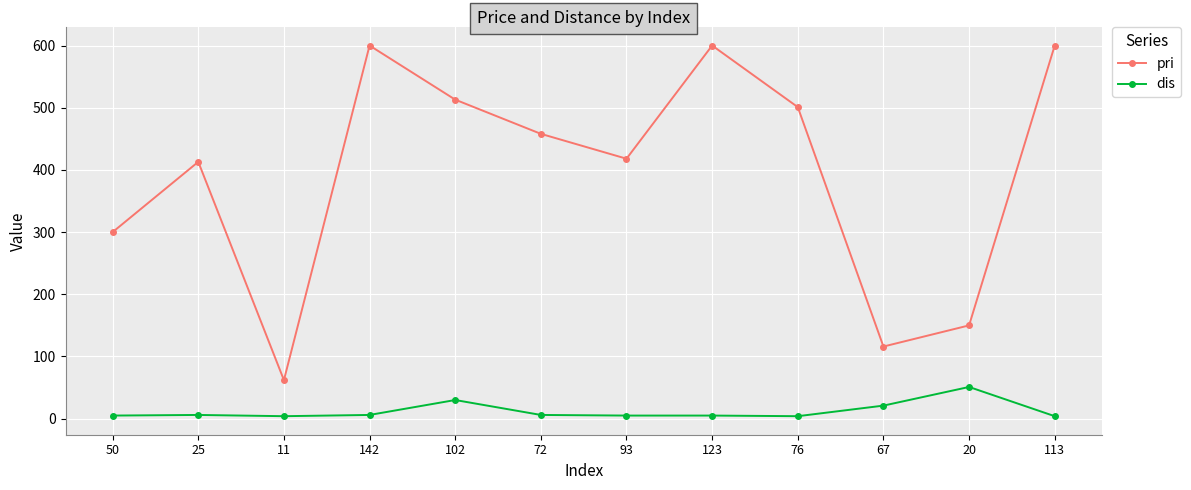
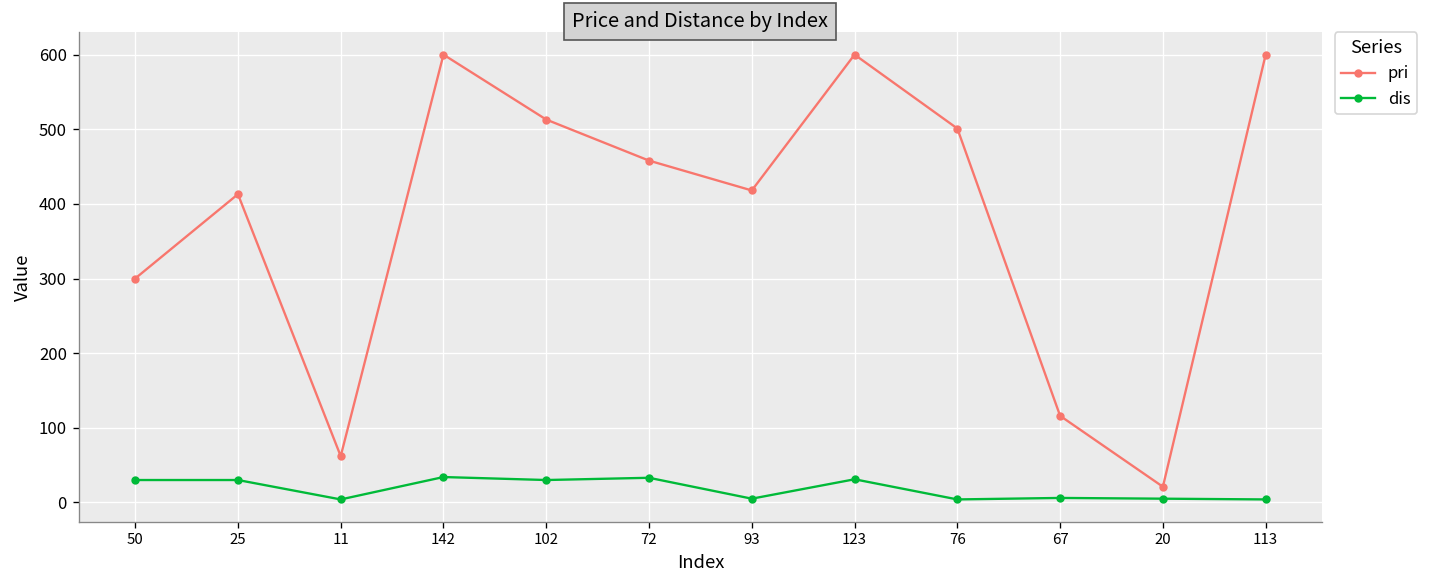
dis, 50: 10 -> 30
dis, 25: 10 -> 30
dis, 142: 10 -> 30
dis, 72: 10 -> 30
dis, 123: 10 -> 30
dis, 67: 20 -> 10
pri, 20: 150 -> 20
dis, 20: 50 -> 10
